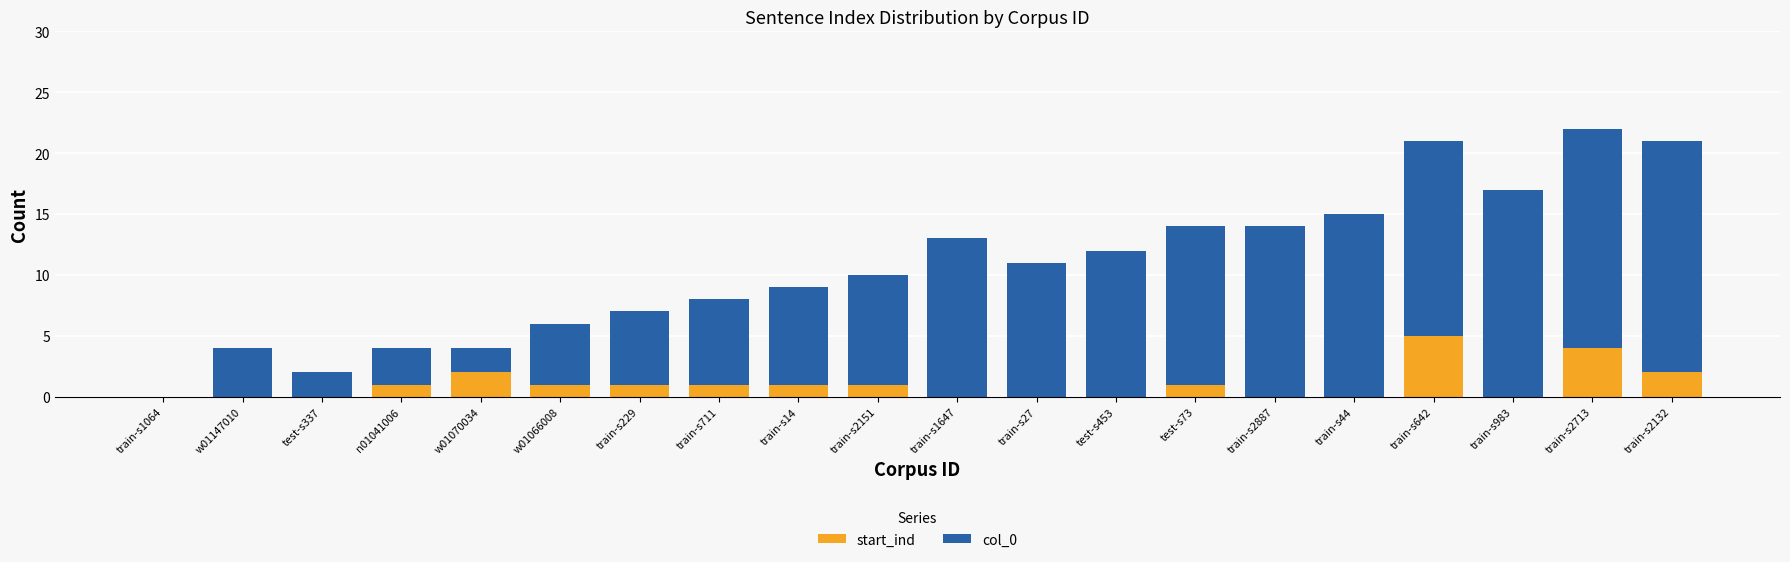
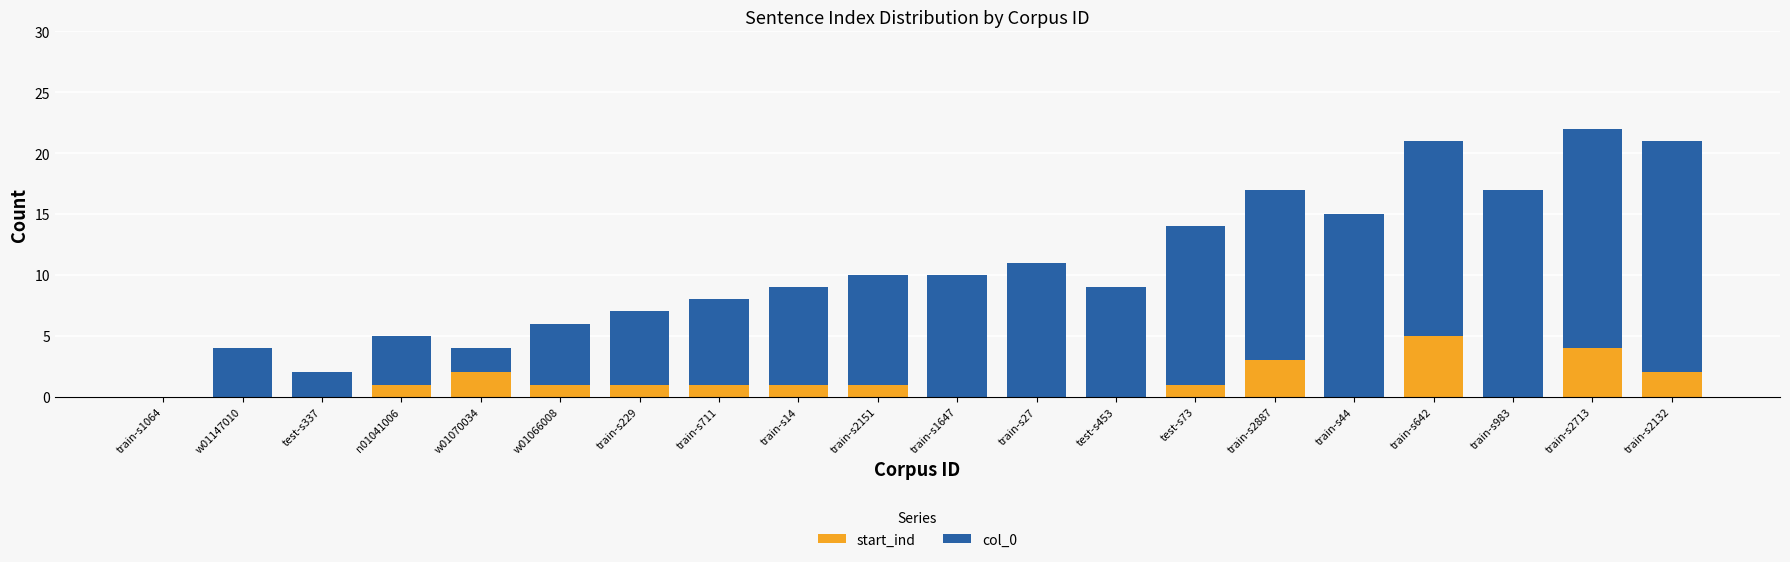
col_0, n01041006: 3 -> 4
col_0, train-s1647: 13 -> 10
col_0, test-s453: 12 -> 9
start_ind, train-s2887: 0 -> 3
